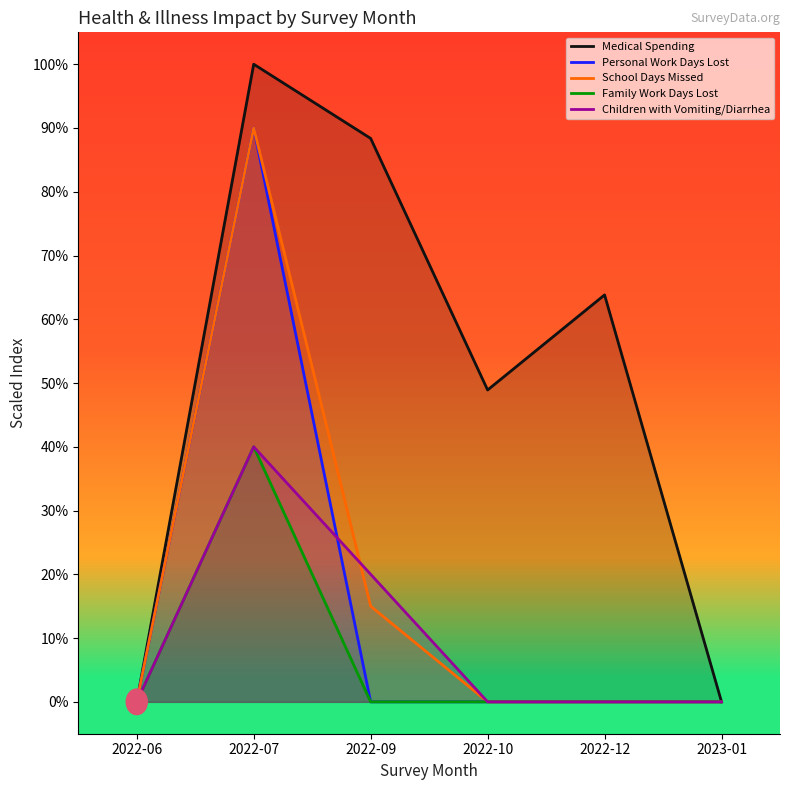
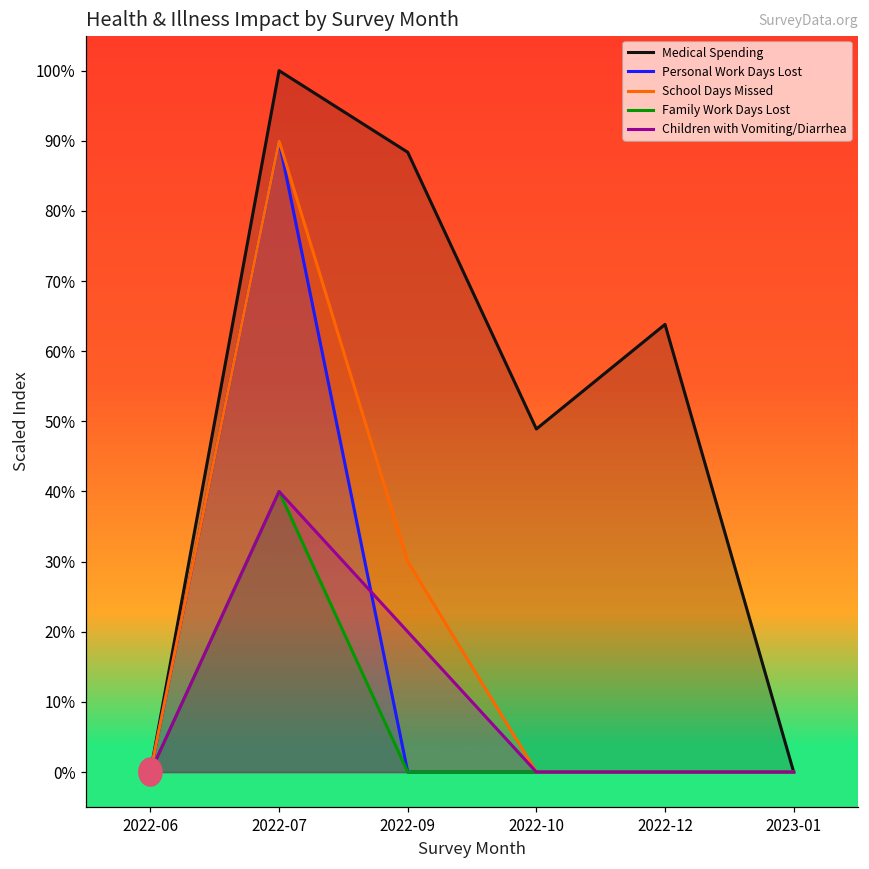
School Days Missed, 2022-09: 15% -> 30%
